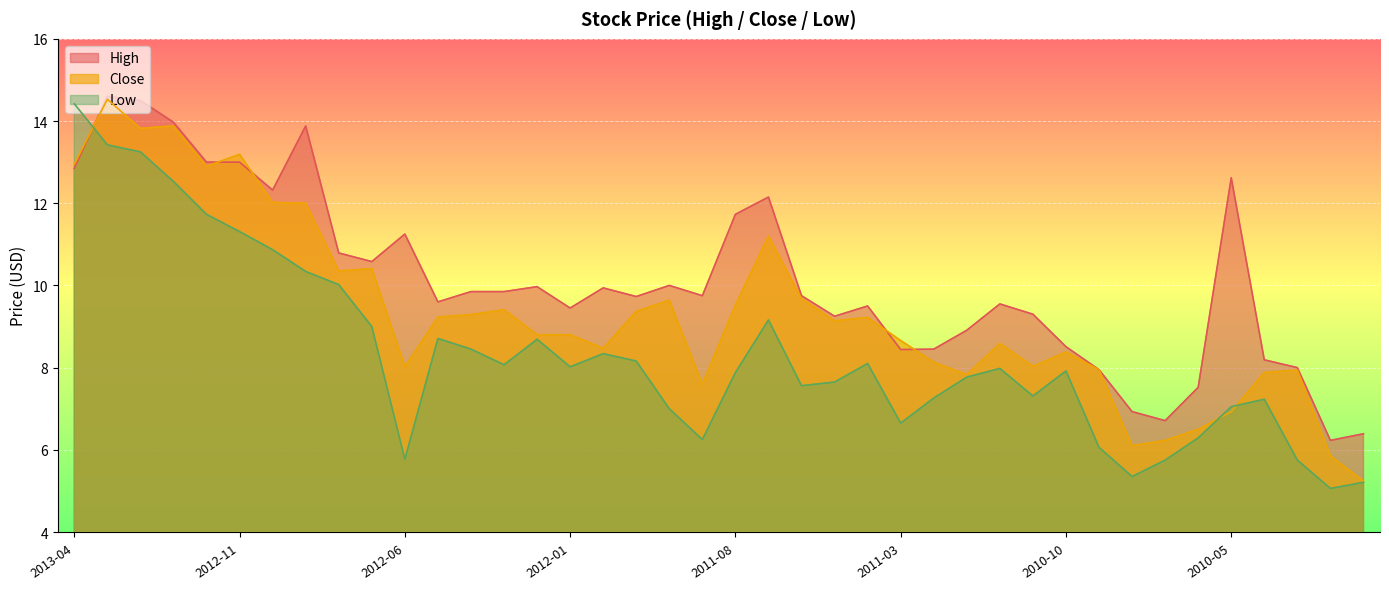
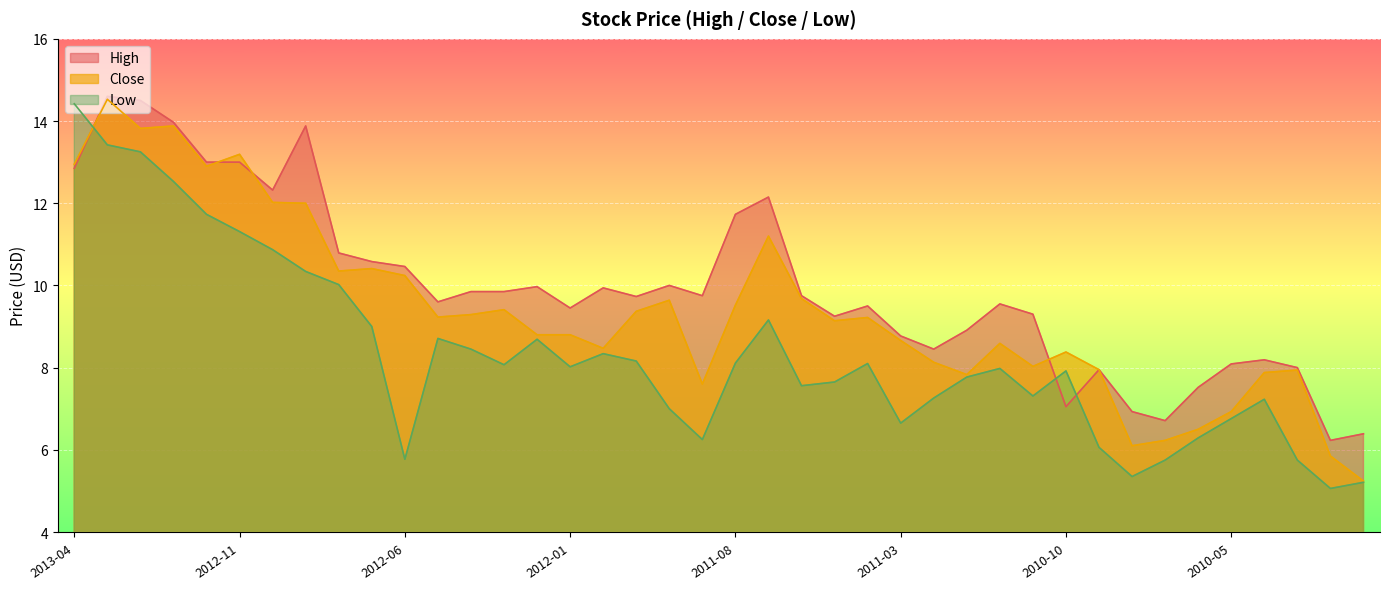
High, 2012-06: 11.3 -> 10.5
Close, 2012-06: 8.0 -> 10.2
Low, 2011-08: 7.9 -> 8.1
High, 2011-03: 8.4 -> 8.8
High, 2010-10: 8.5 -> 7.1
High, 2010-05: 12.6 -> 8.1
Low, 2010-05: 7.1 -> 6.8
